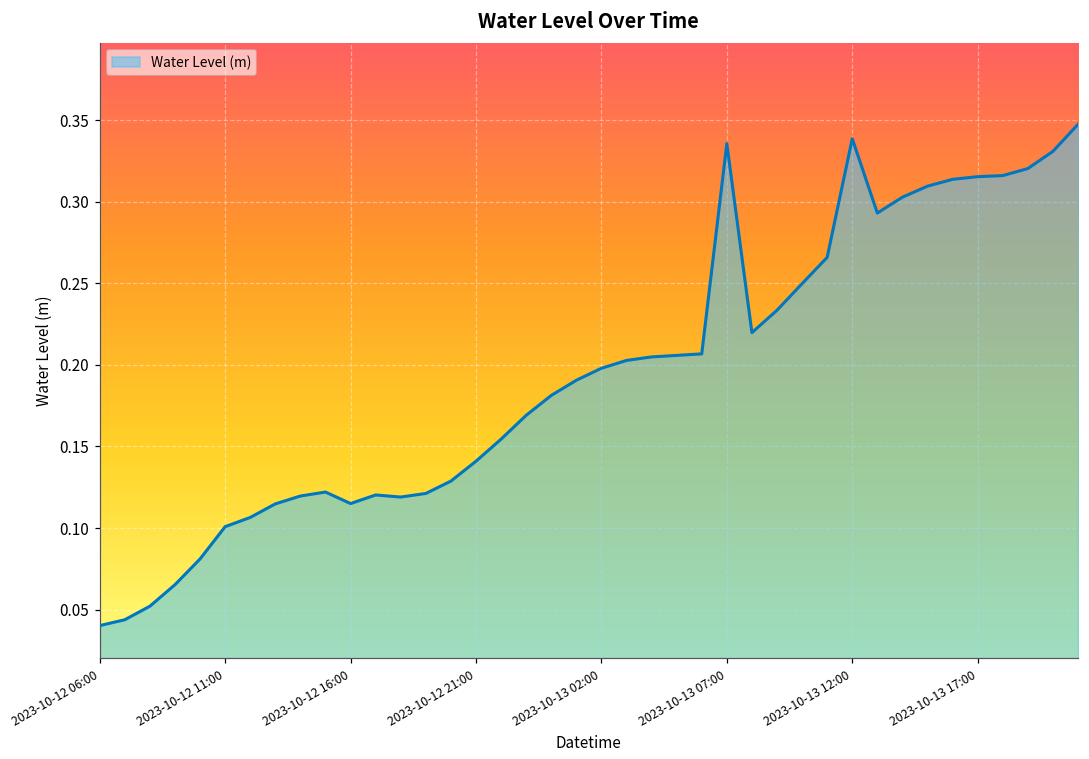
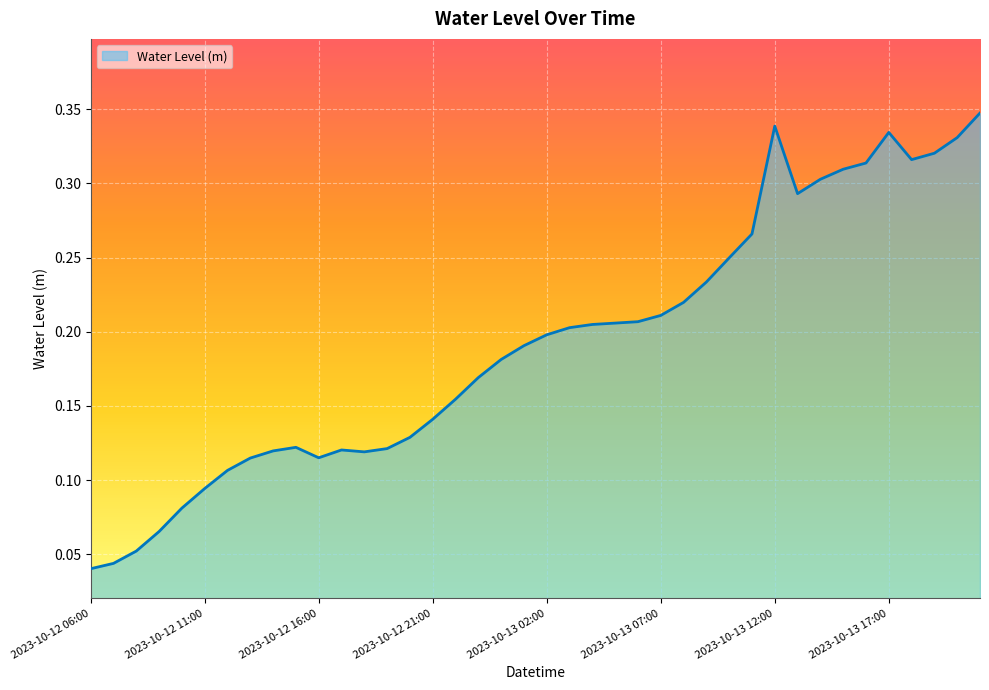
2023-10-12 11:00: 0.101 -> 0.094
2023-10-13 07:00: 0.336 -> 0.211
2023-10-13 17:00: 0.315 -> 0.334
